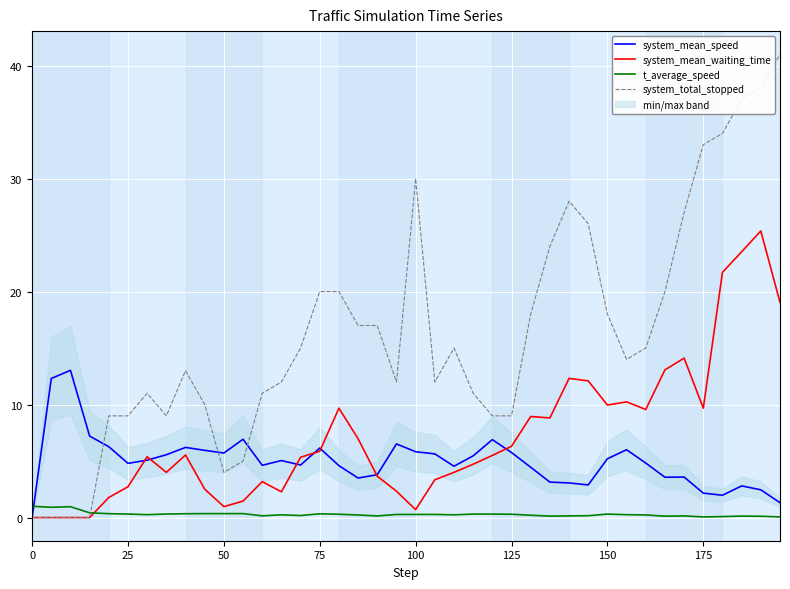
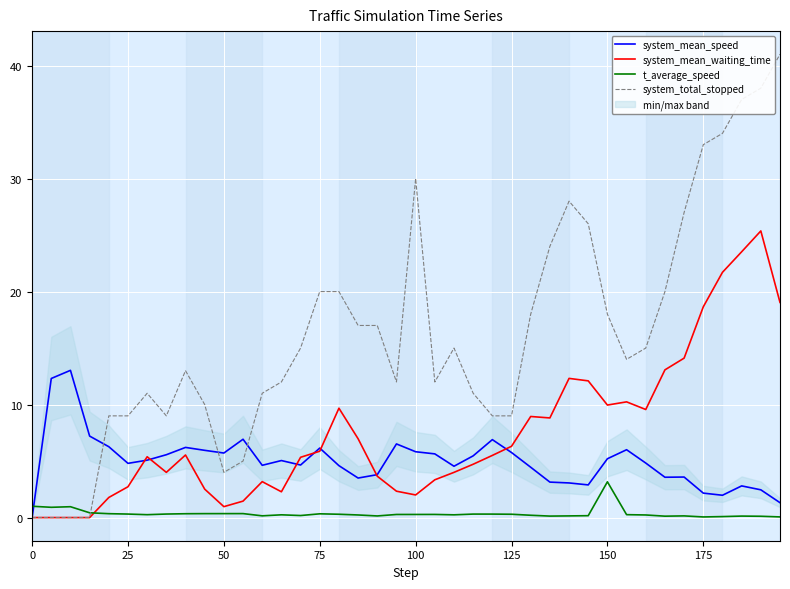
system_mean_waiting_time, 100: 0.7 -> 2.0
t_average_speed, 150: 0.3 -> 3.2
system_mean_waiting_time, 175: 9.7 -> 18.7
